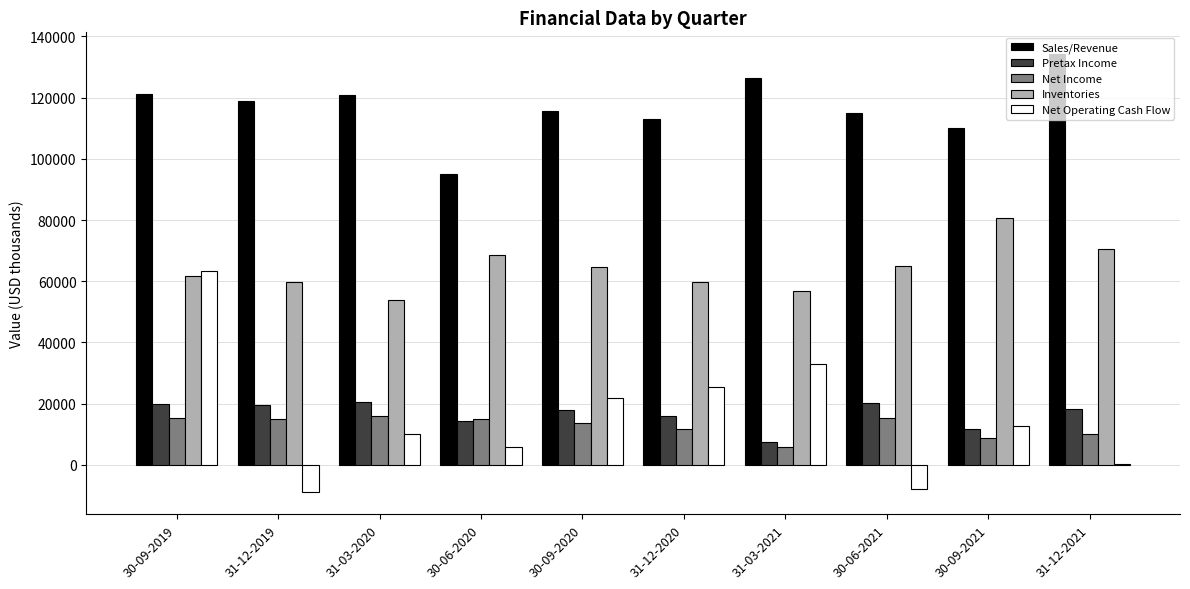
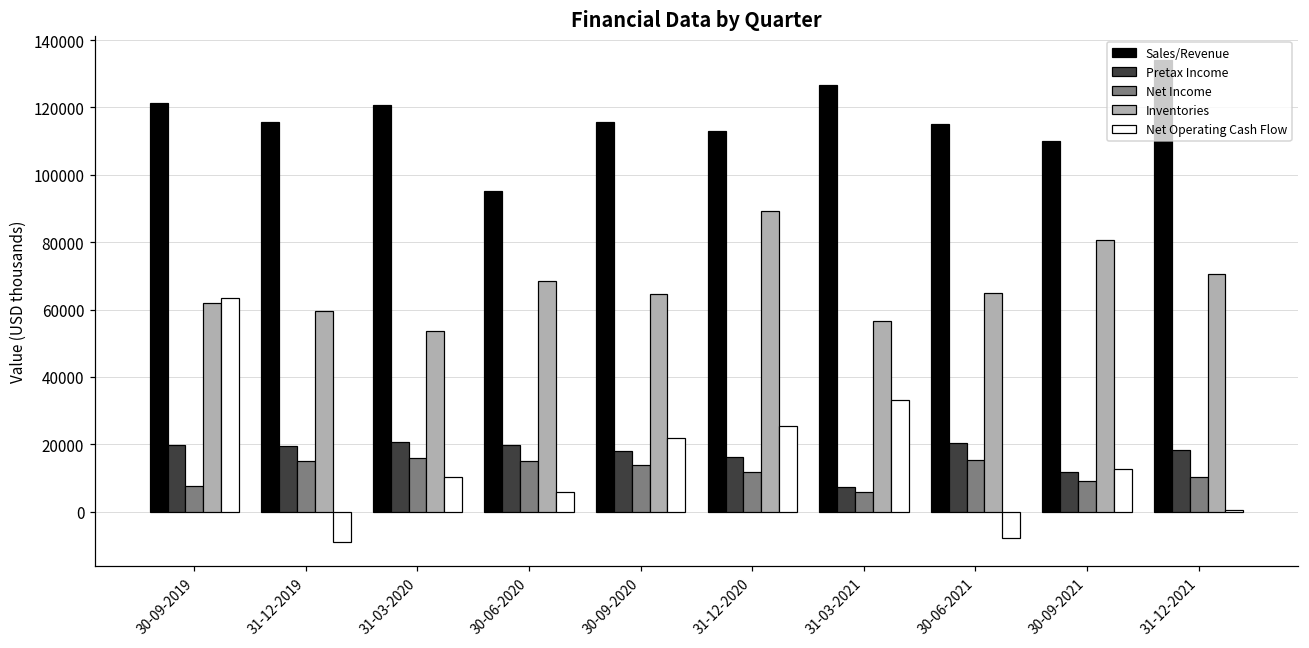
Net Income, 30-09-2019: 15000 -> 8000
Sales/Revenue, 31-12-2019: 119000 -> 116000
Pretax Income, 30-06-2020: 15000 -> 20000
Inventories, 31-12-2020: 60000 -> 89000
